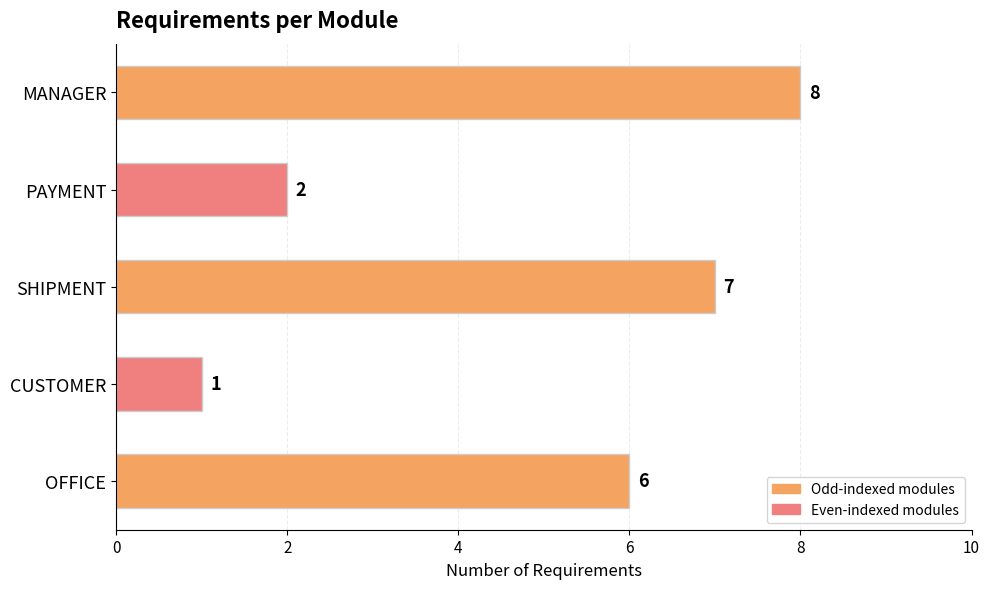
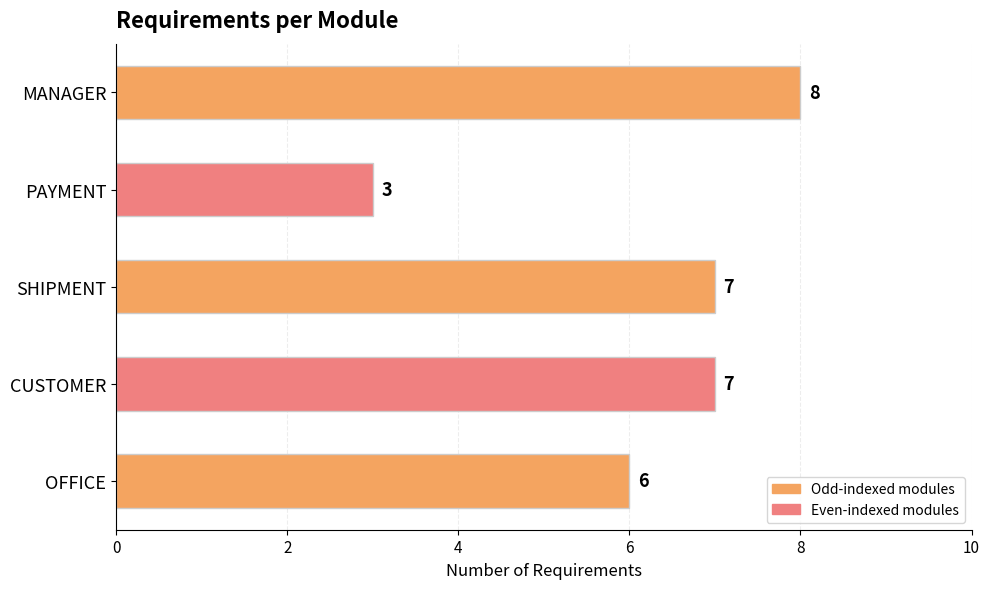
PAYMENT: 2 -> 3
CUSTOMER: 1 -> 7
